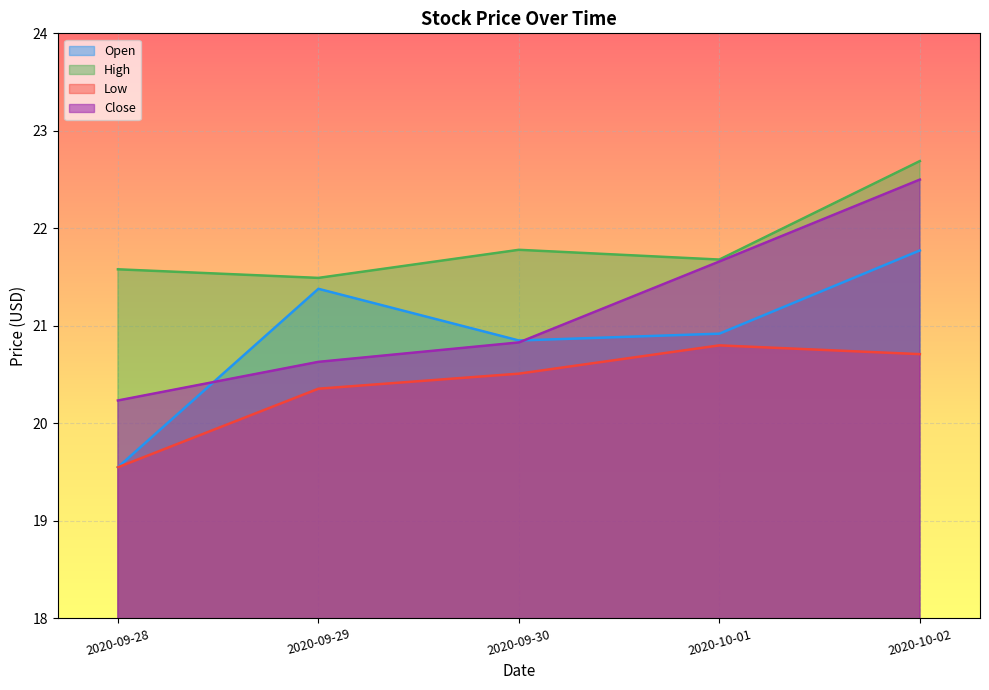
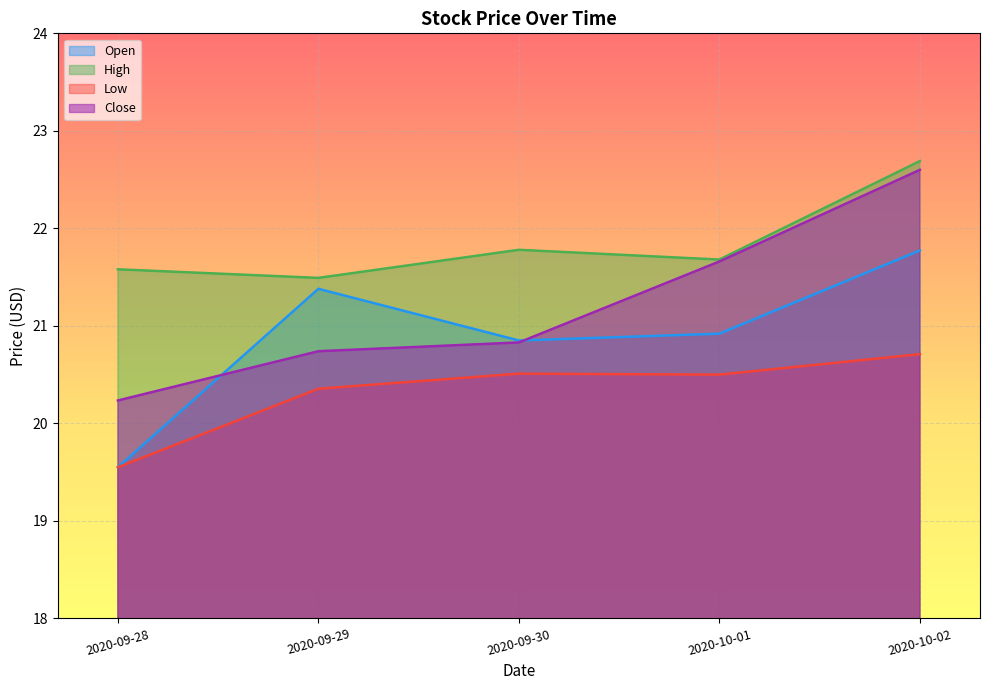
Close, 2020-09-29: 20.6 -> 20.7
Low, 2020-10-01: 20.8 -> 20.5
Close, 2020-10-02: 22.5 -> 22.6
